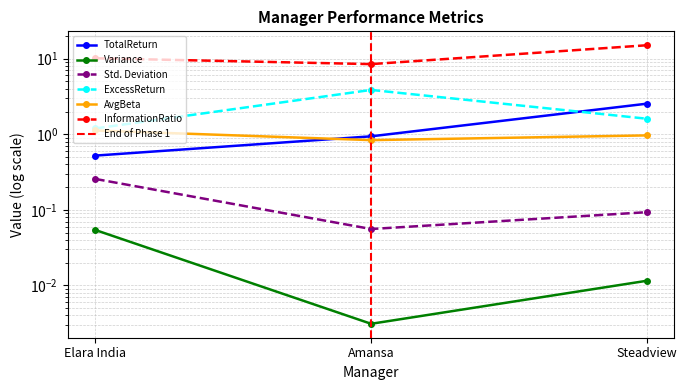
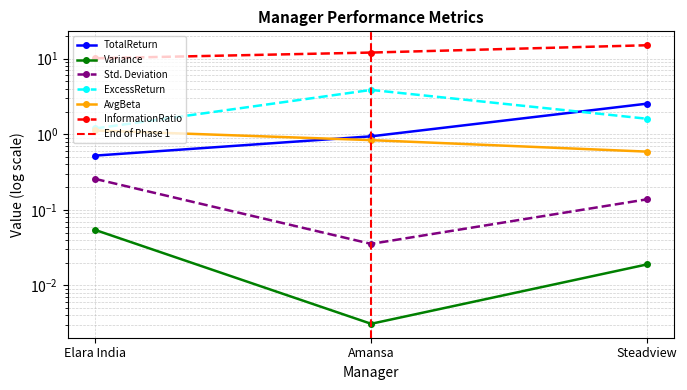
Std. Deviation, Amansa: 0.06 -> 0.04
InformationRatio, Amansa: 8 -> 12
Variance, Steadview: 0.012 -> 0.019
Std. Deviation, Steadview: 0.09 -> 0.14
AvgBeta, Steadview: 1.0 -> 0.6
